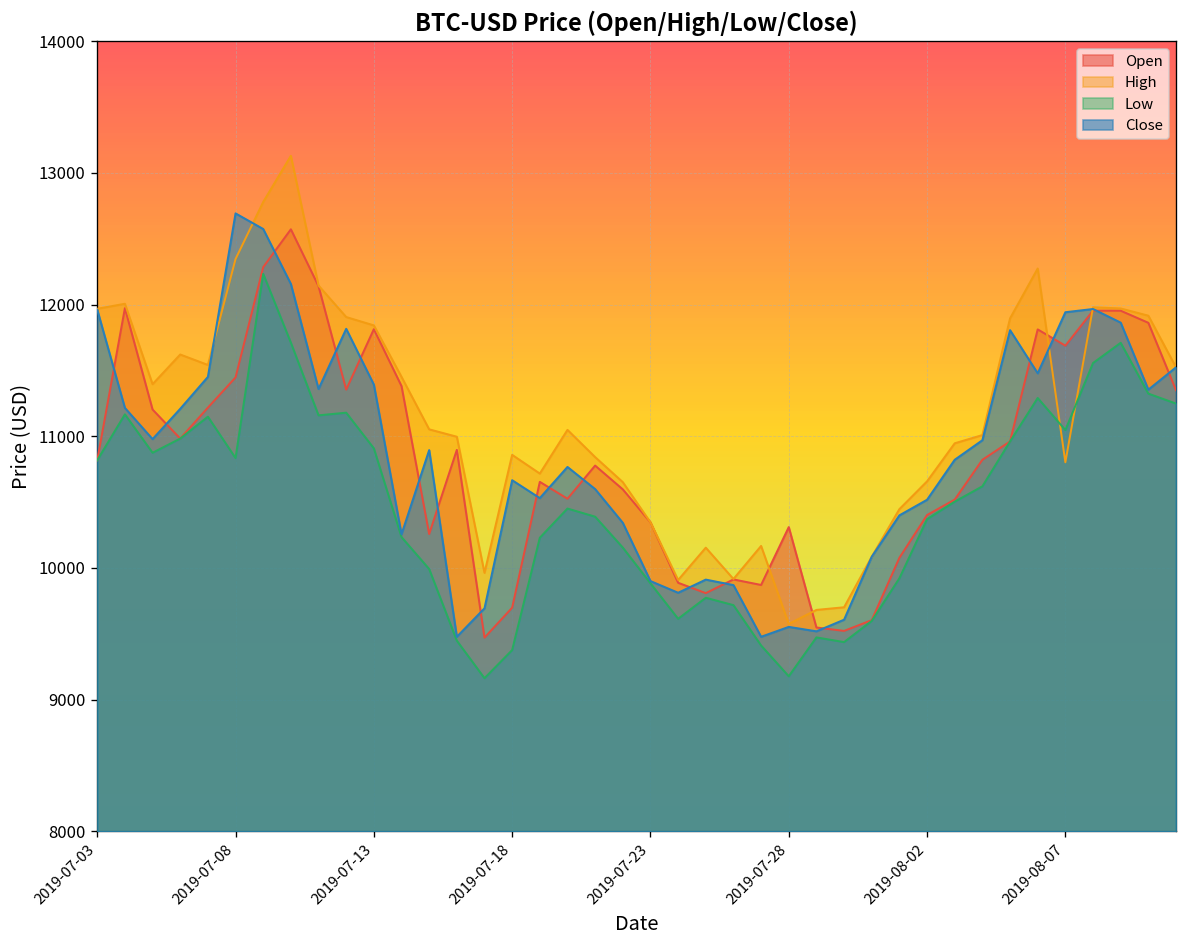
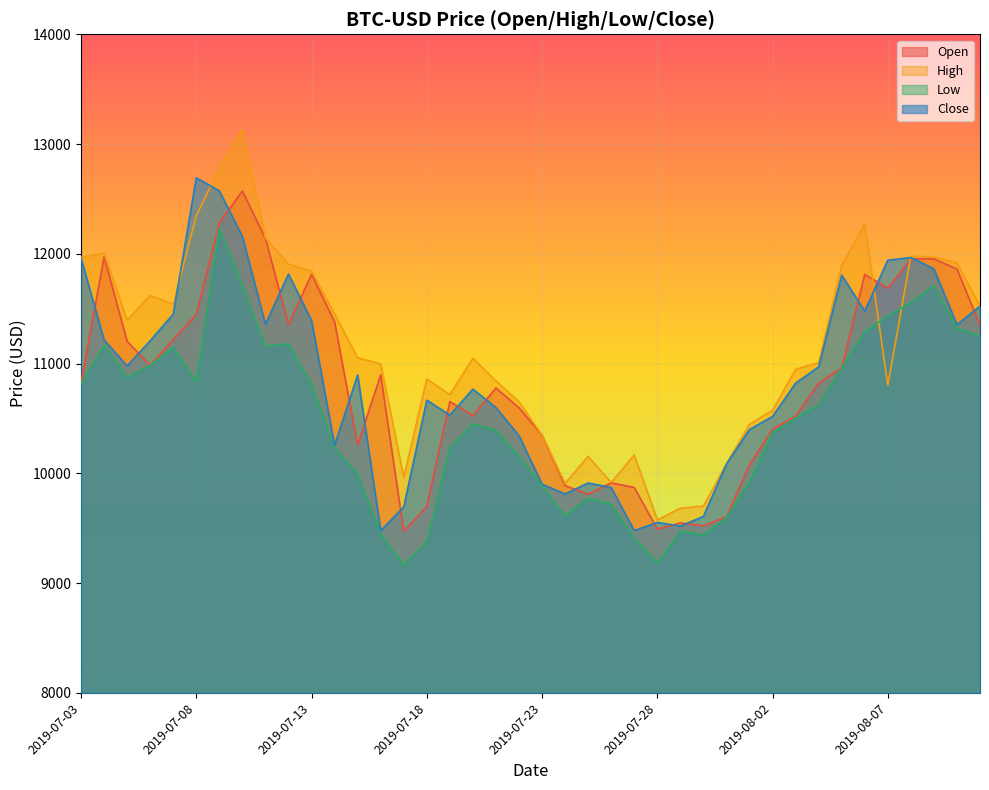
Low, 2019-07-13: 10910 -> 10810
Open, 2019-07-28: 10310 -> 9490
High, 2019-08-02: 10660 -> 10570
Low, 2019-08-07: 11050 -> 11430
